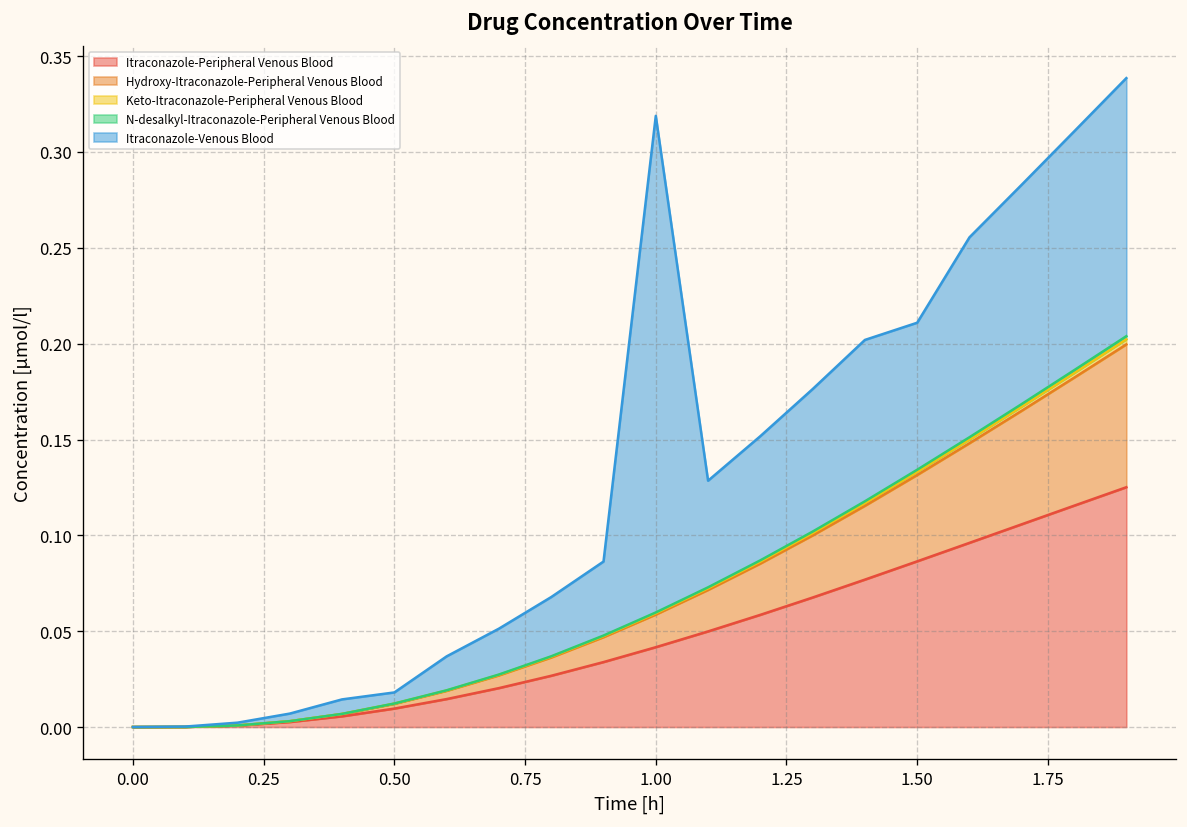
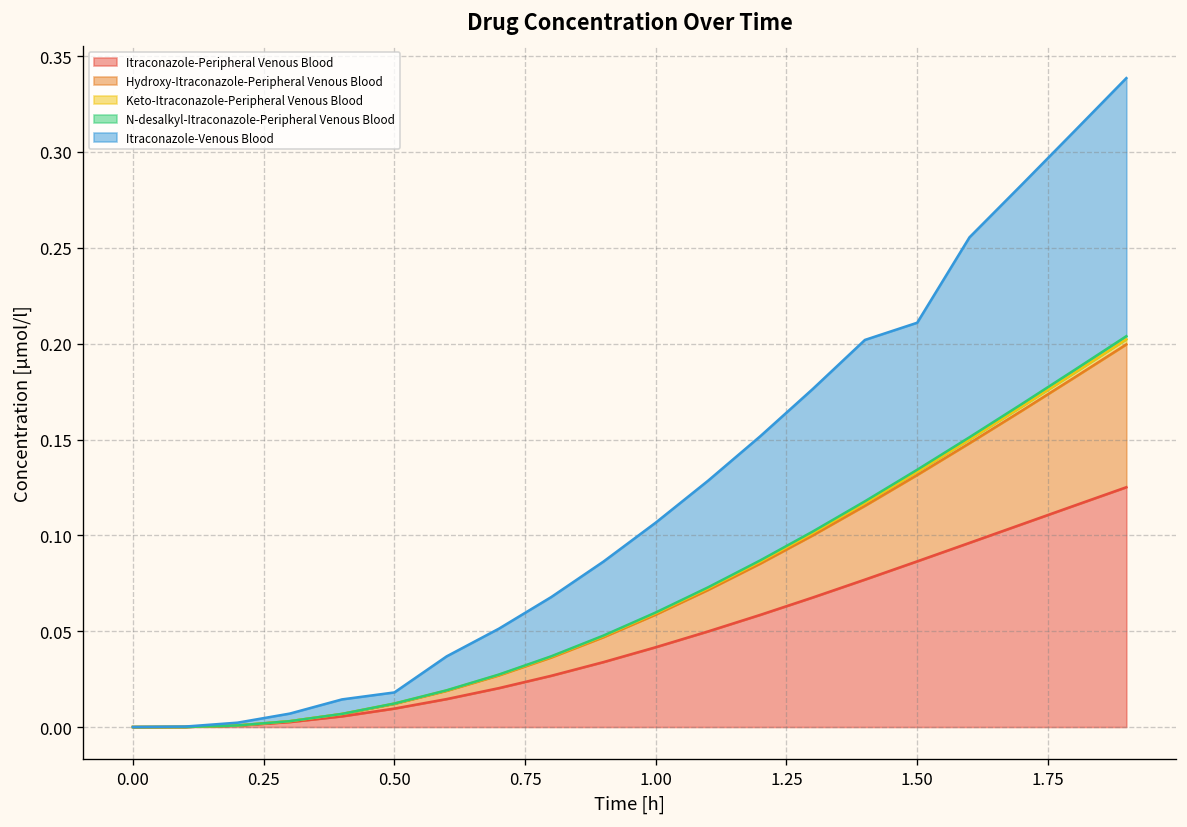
Itraconazole-Venous Blood, 1.00: 0.259 -> 0.047
